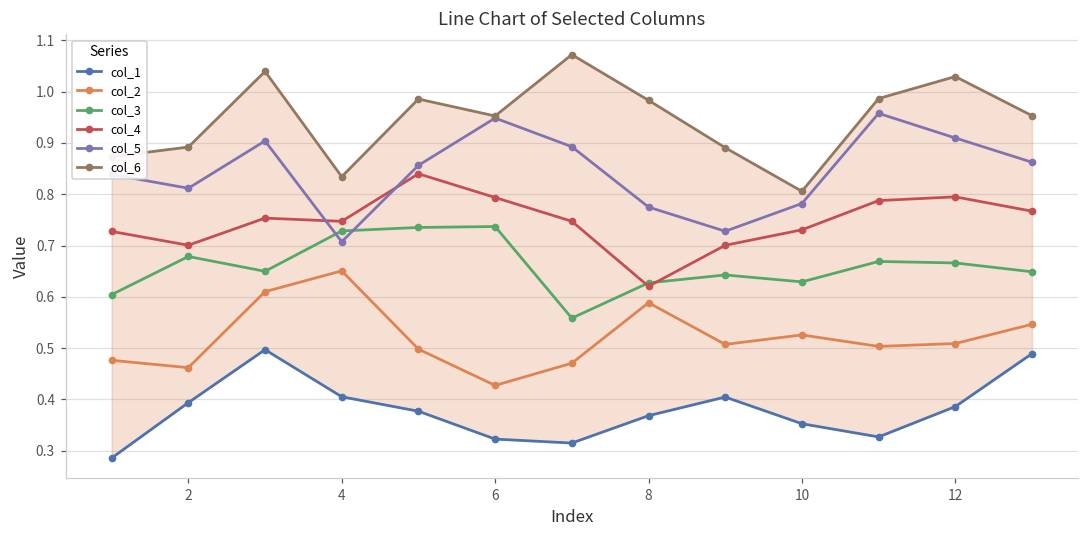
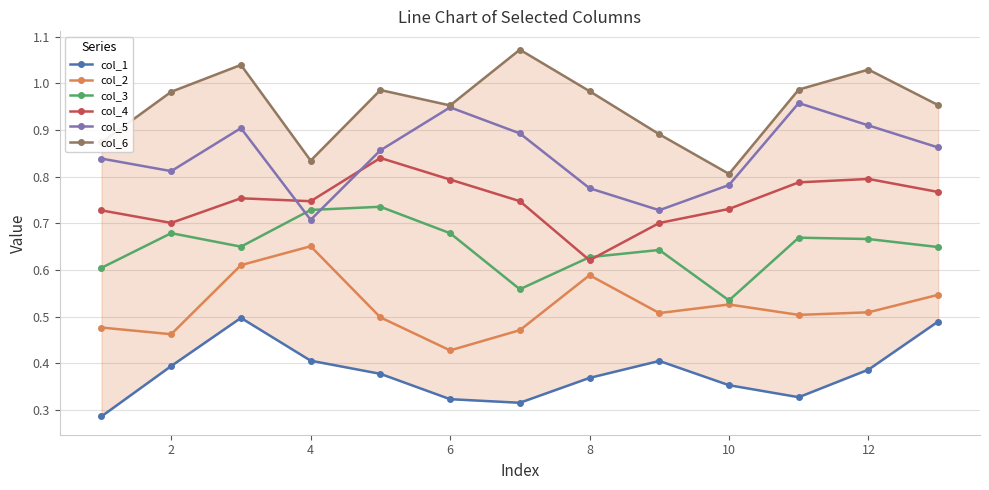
col_6, 2: 0.89 -> 0.98
col_3, 6: 0.74 -> 0.68
col_3, 10: 0.63 -> 0.53
